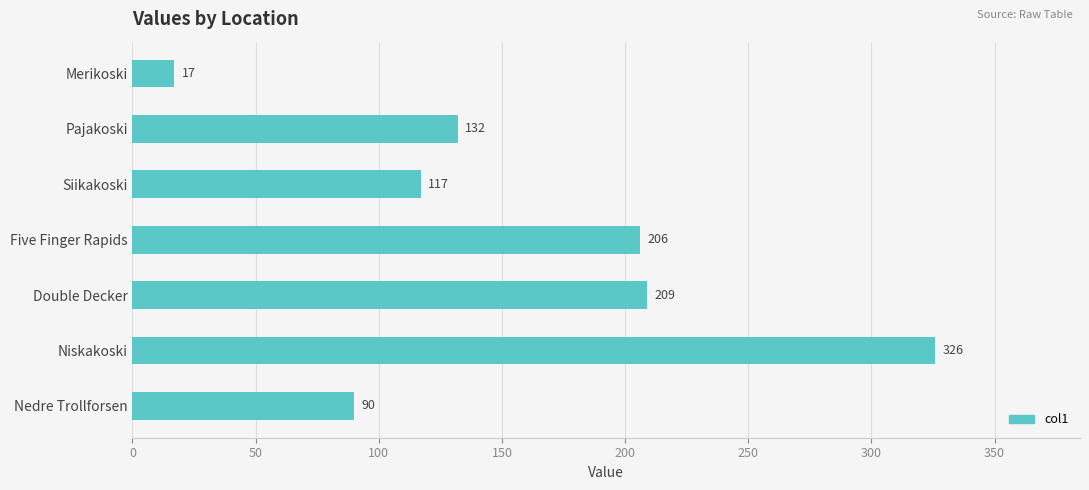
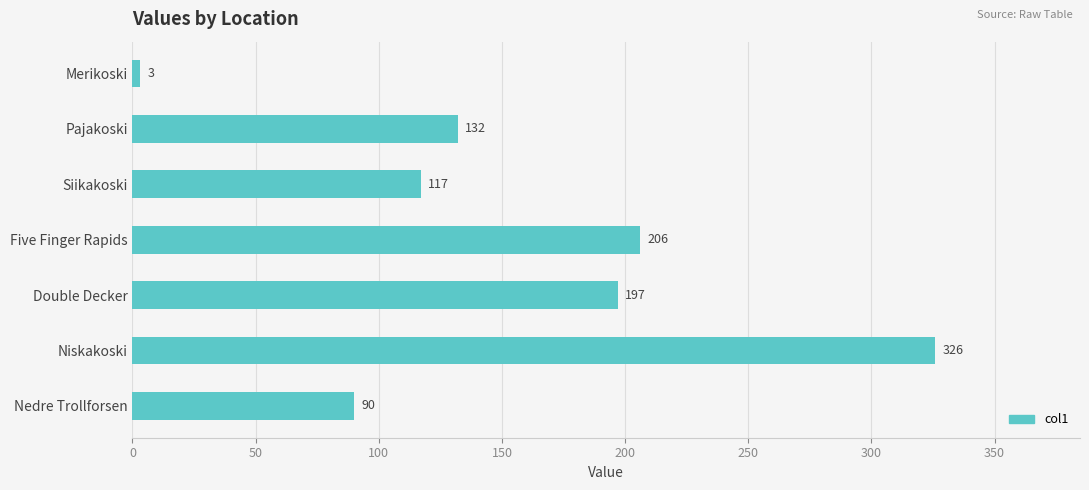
Merikoski: 17 -> 3
Double Decker: 209 -> 197
